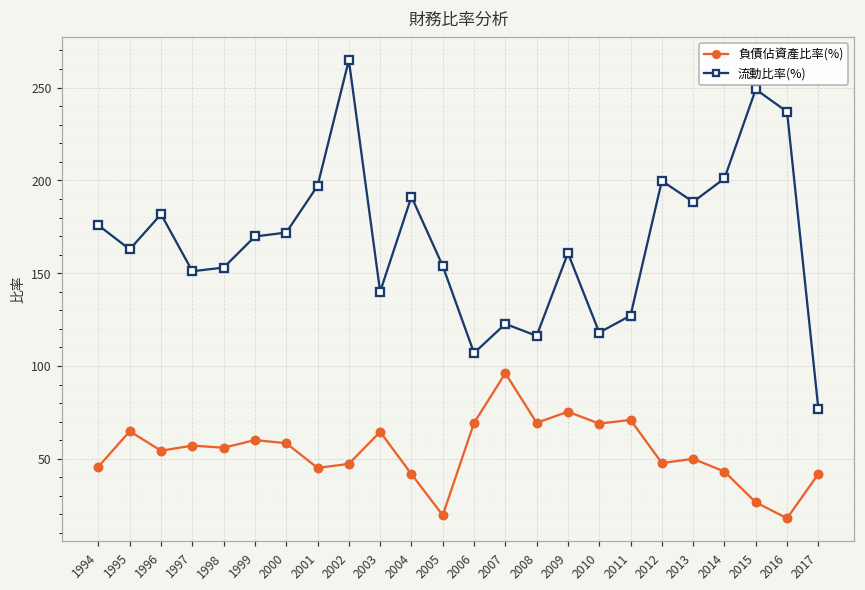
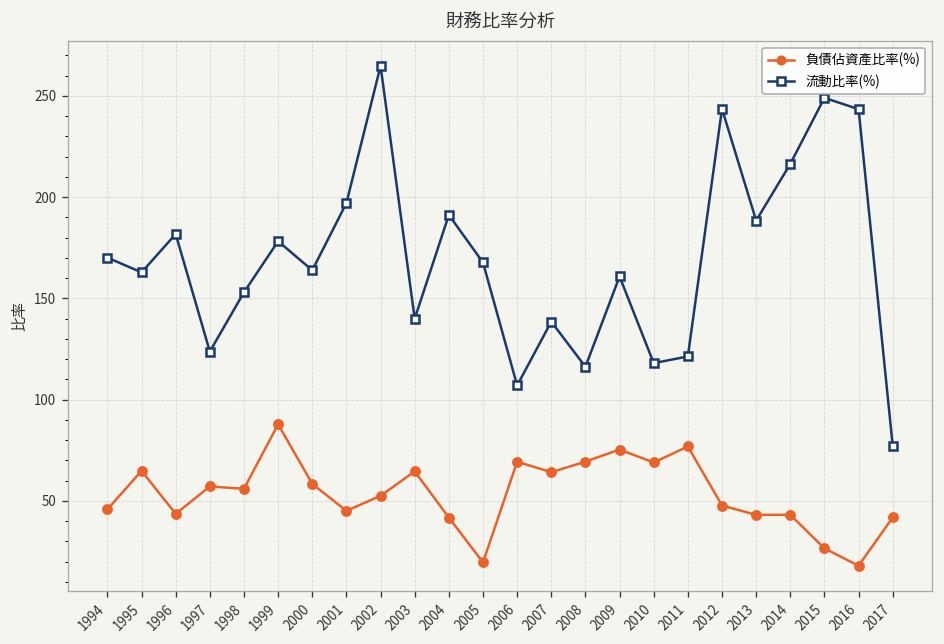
流動比率(%), 1994: 176 -> 170
負債佔資產比率(%), 1996: 54 -> 44
流動比率(%), 1997: 151 -> 124
負債佔資產比率(%), 1999: 60 -> 88
流動比率(%), 1999: 170 -> 178
流動比率(%), 2000: 172 -> 164
負債佔資產比率(%), 2002: 47 -> 53
流動比率(%), 2005: 154 -> 168
負債佔資產比率(%), 2007: 96 -> 64
流動比率(%), 2007: 123 -> 139
負債佔資產比率(%), 2011: 71 -> 77
流動比率(%), 2011: 127 -> 121
流動比率(%), 2012: 200 -> 244
負債佔資產比率(%), 2013: 50 -> 43
流動比率(%), 2014: 201 -> 216
流動比率(%), 2016: 237 -> 243
